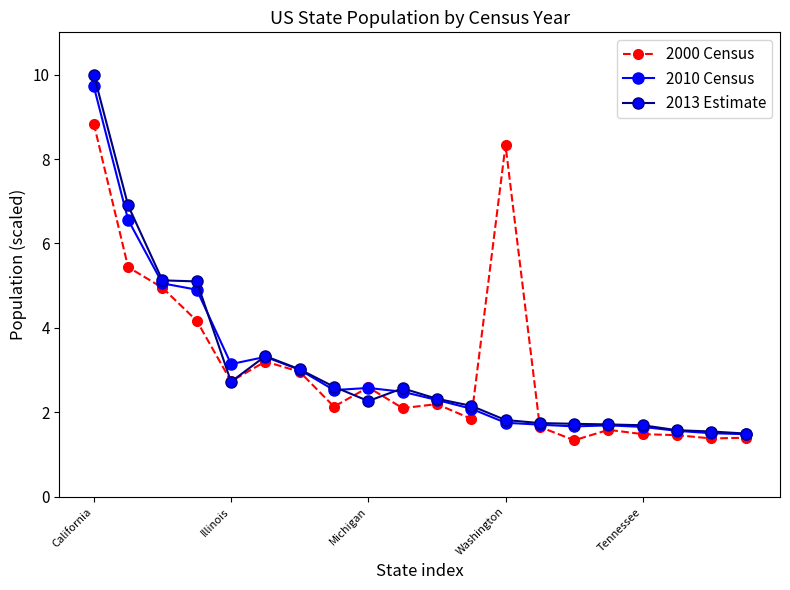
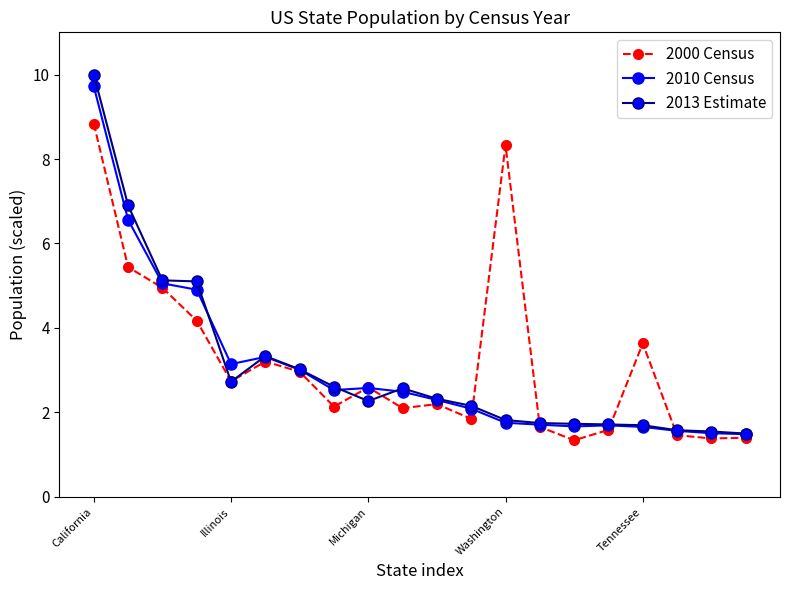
2000 Census, Tennessee: 1.5 -> 3.6
